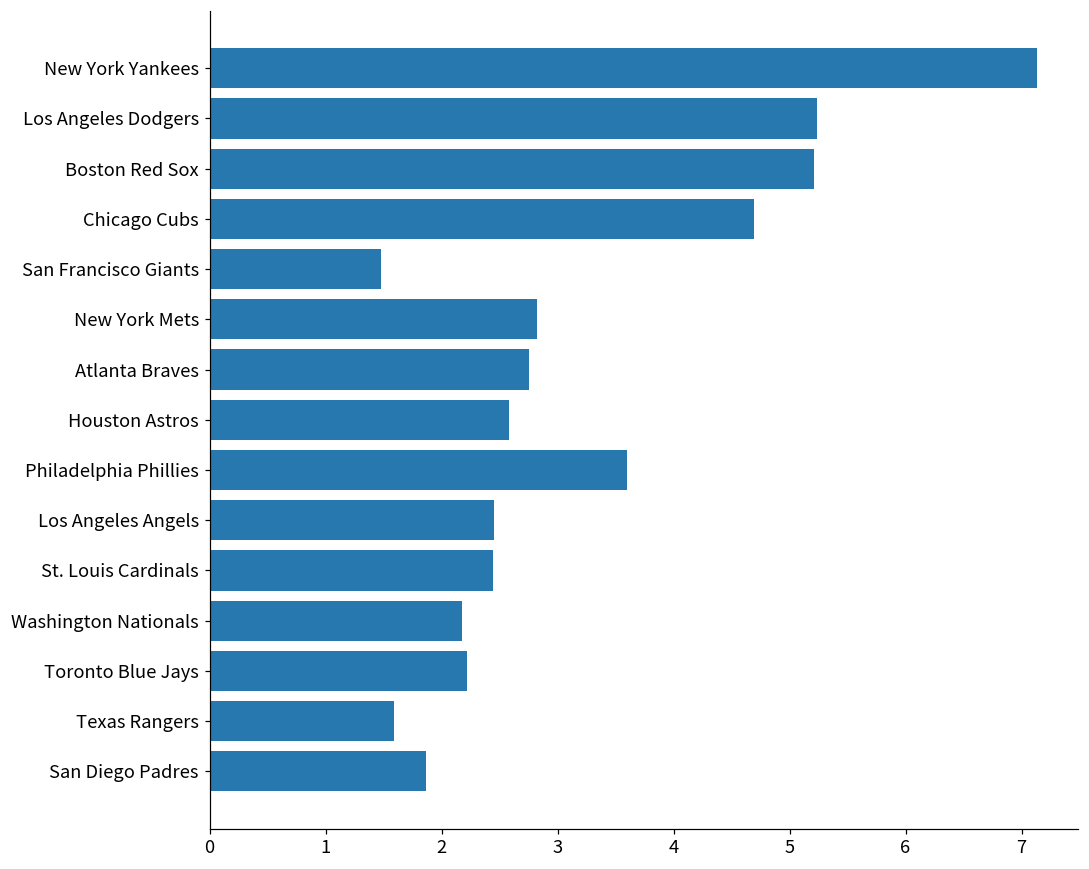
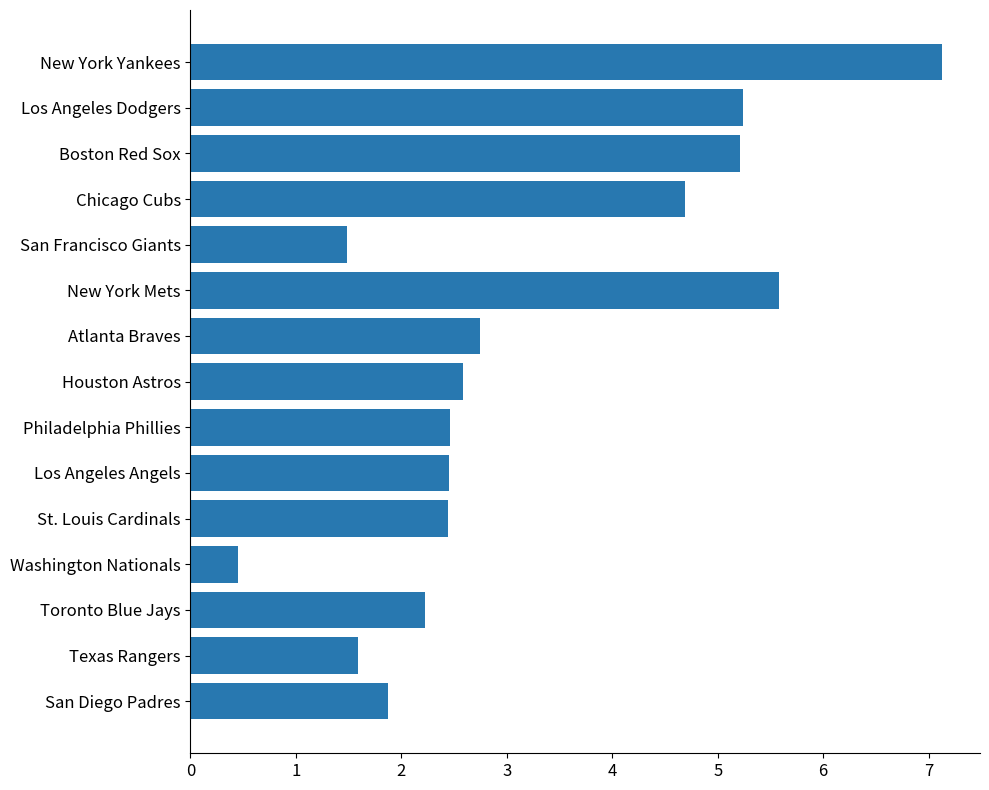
New York Mets: 2.82 -> 5.58
Philadelphia Phillies: 3.60 -> 2.46
Washington Nationals: 2.18 -> 0.45
